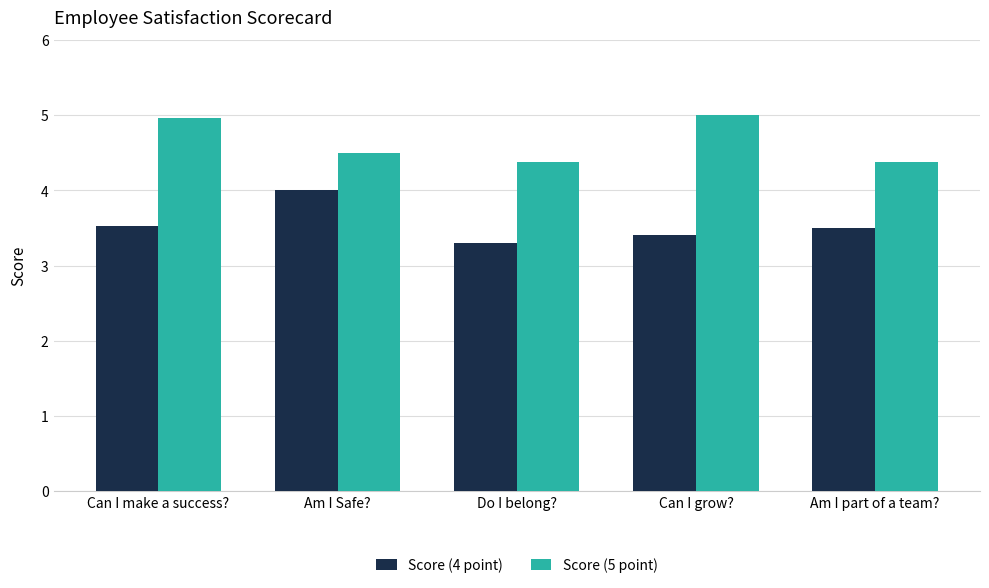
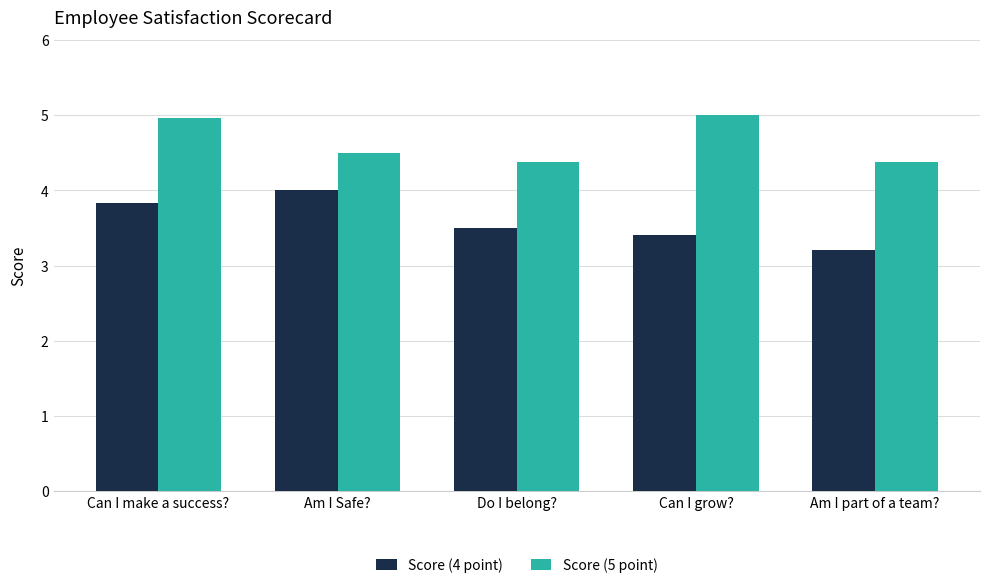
Score (4 point), Can I make a success?: 3.5 -> 3.8
Score (4 point), Do I belong?: 3.3 -> 3.5
Score (4 point), Am I part of a team?: 3.5 -> 3.2
